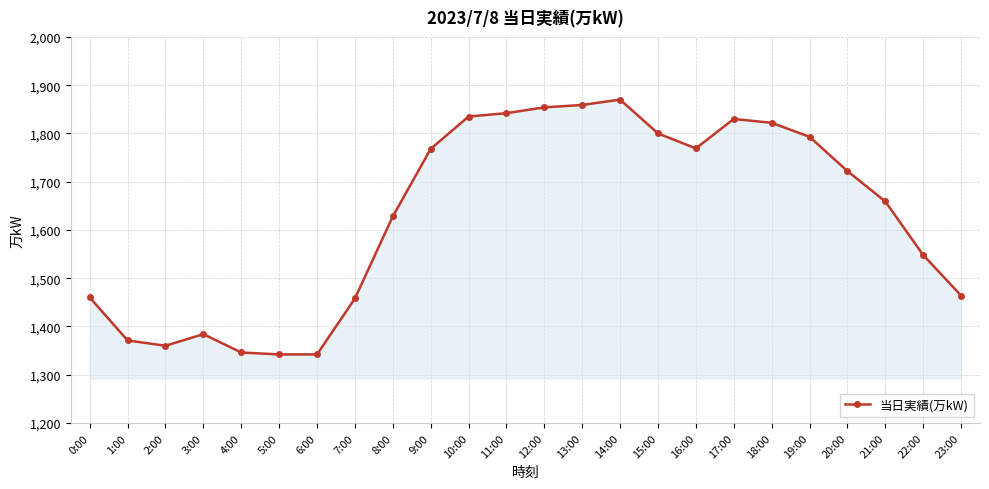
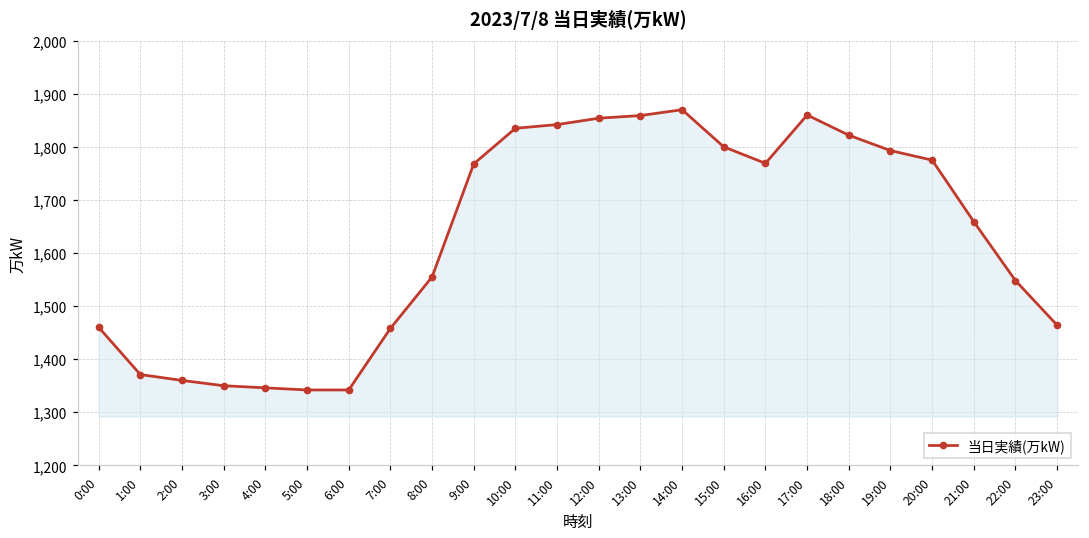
3:00: 1,380 -> 1,350
8:00: 1,630 -> 1,560
17:00: 1,830 -> 1,860
20:00: 1,720 -> 1,780
